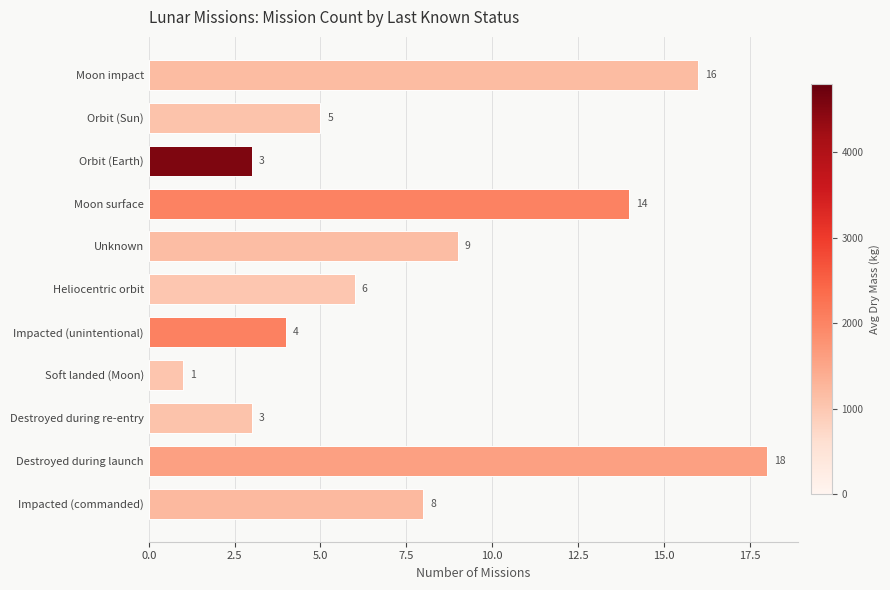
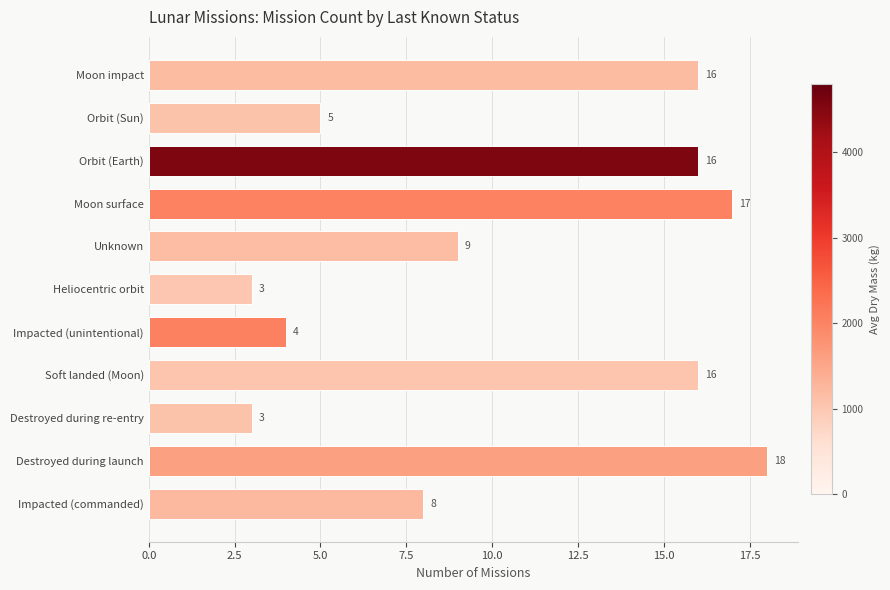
Orbit (Earth): 3 -> 16
Moon surface: 14 -> 17
Heliocentric orbit: 6 -> 3
Soft landed (Moon): 1 -> 16
